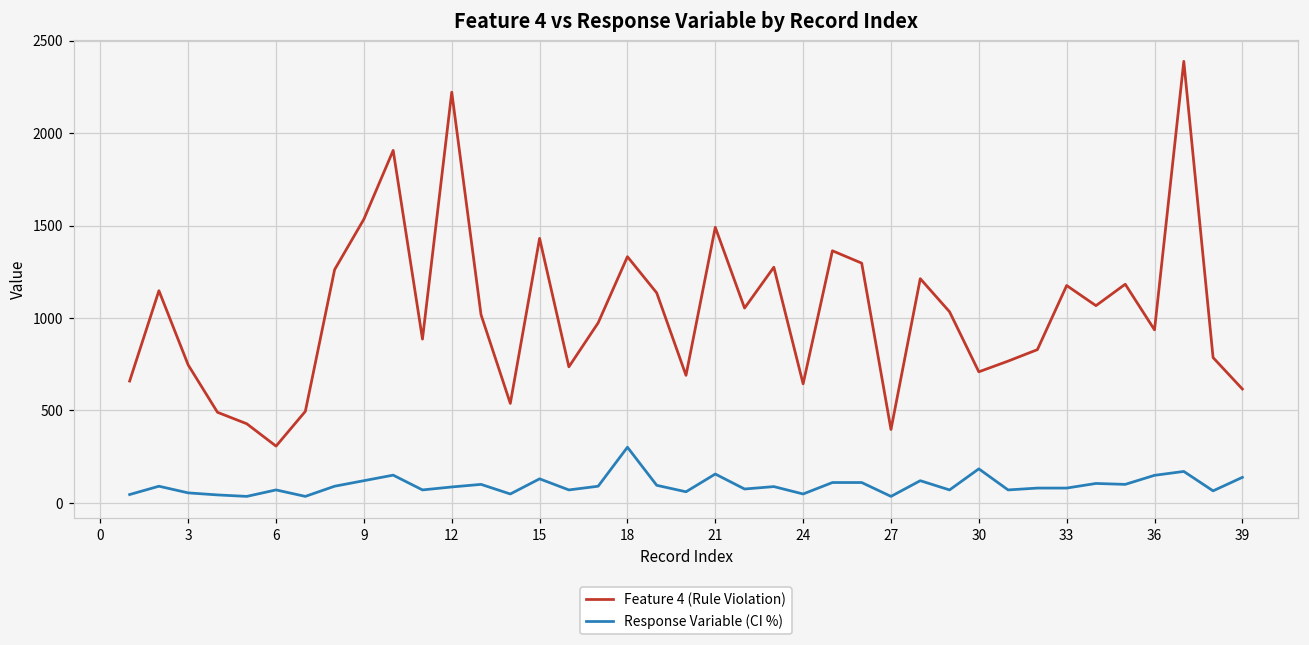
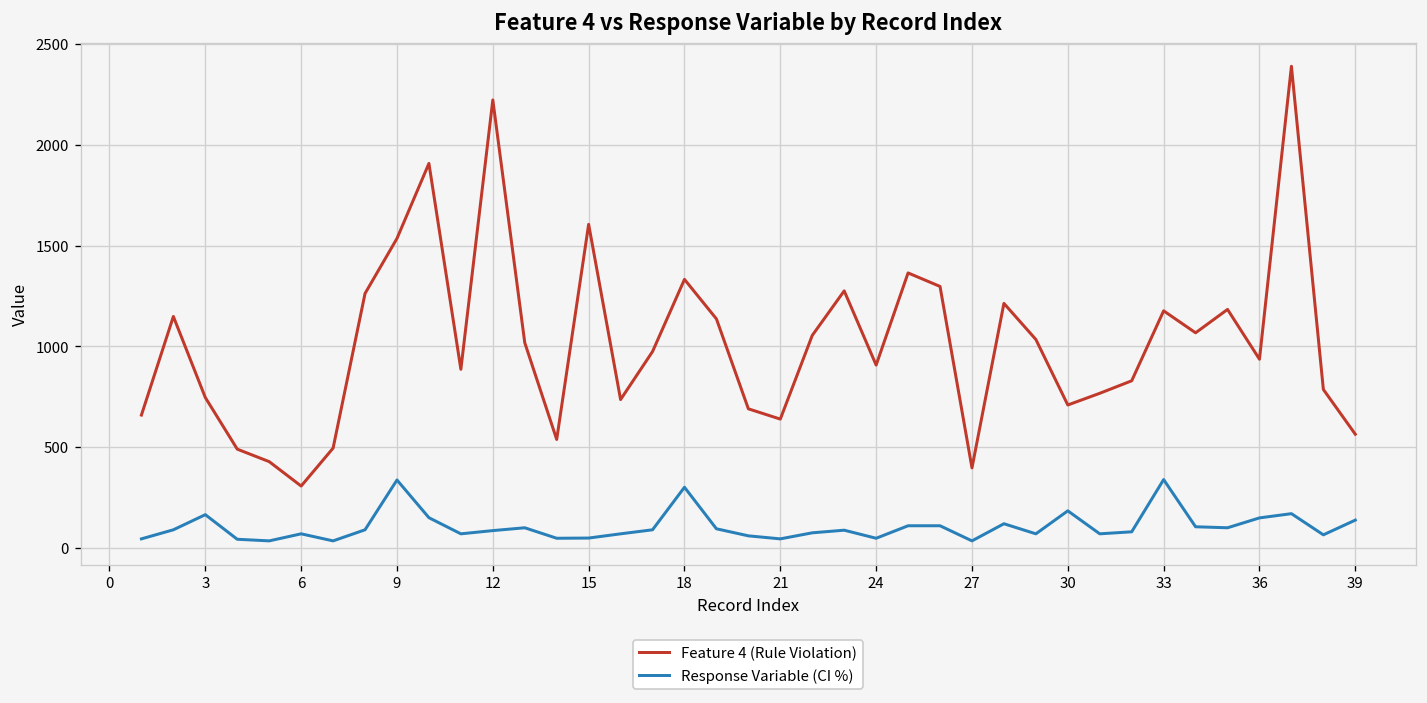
Response Variable (CI %), 3: 50 -> 170
Response Variable (CI %), 9: 120 -> 340
Feature 4 (Rule Violation), 15: 1430 -> 1610
Response Variable (CI %), 15: 130 -> 50
Feature 4 (Rule Violation), 21: 1490 -> 640
Response Variable (CI %), 21: 160 -> 50
Feature 4 (Rule Violation), 24: 640 -> 910
Response Variable (CI %), 33: 80 -> 340
Feature 4 (Rule Violation), 39: 620 -> 560
